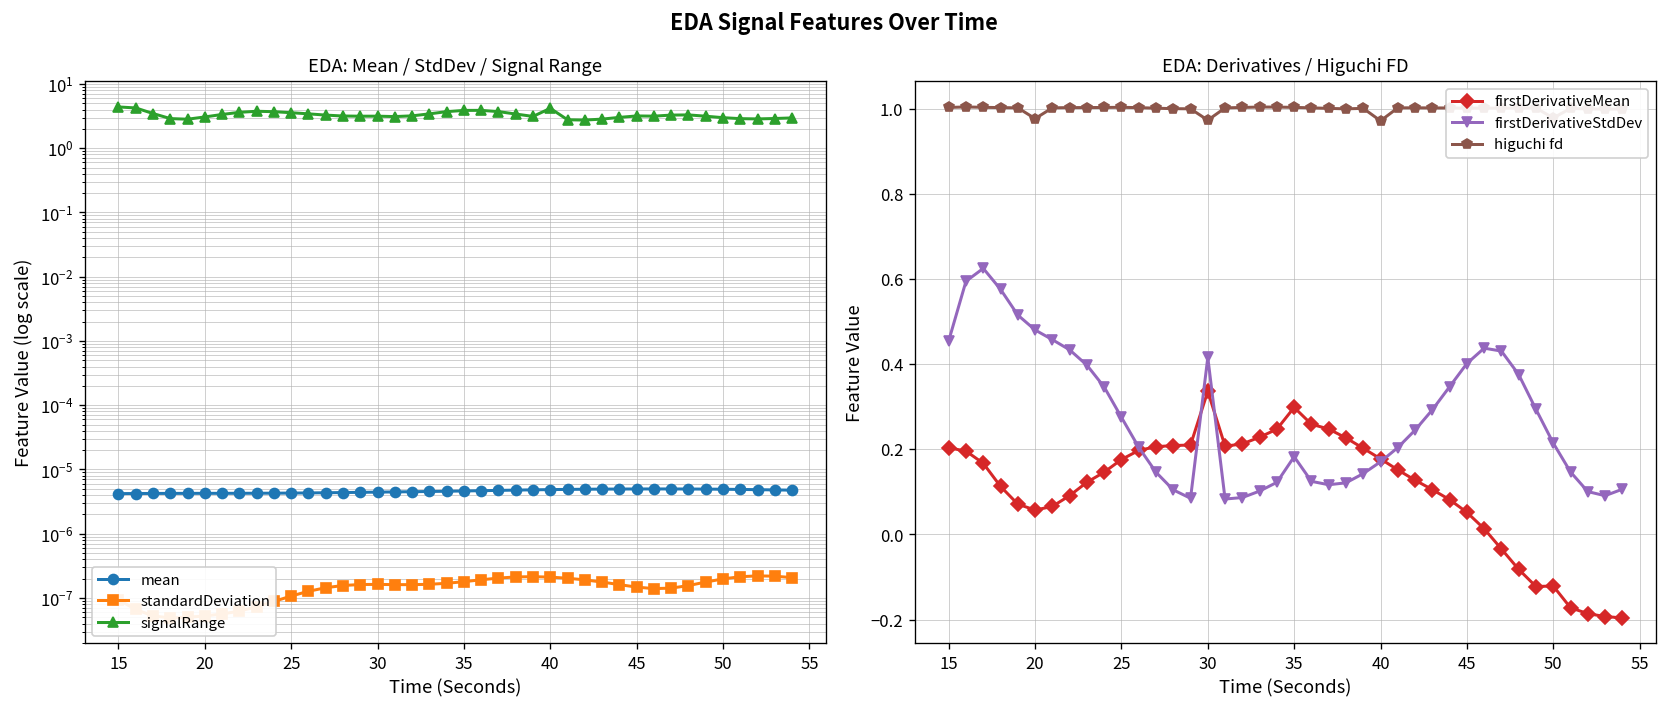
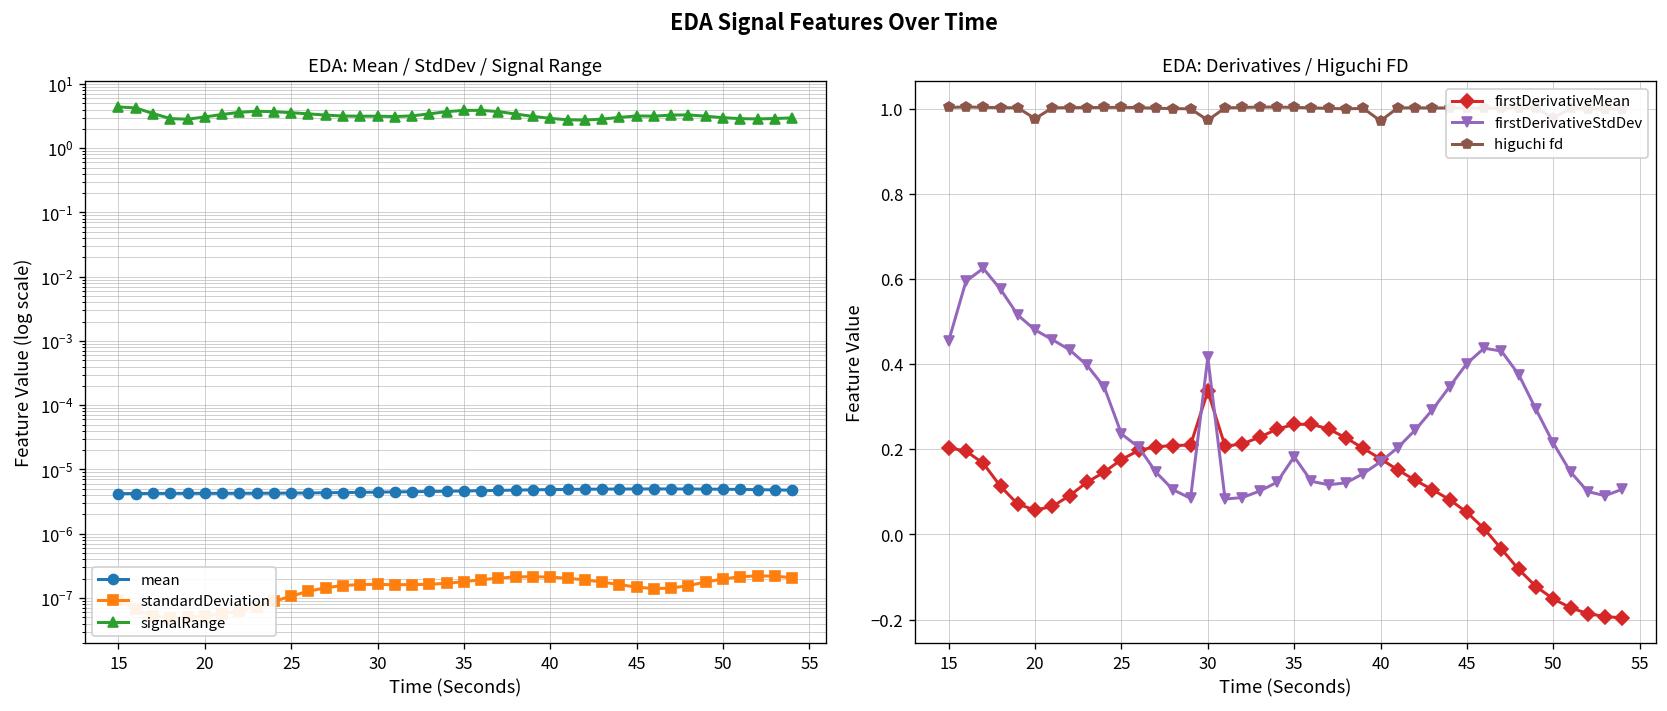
EDA: Mean / StdDev / Signal Range, signalRange, 40: 4 -> 3
EDA: Derivatives / Higuchi FD, firstDerivativeStdDev, 25: 0.27 -> 0.24
EDA: Derivatives / Higuchi FD, firstDerivativeMean, 35: 0.30 -> 0.26
EDA: Derivatives / Higuchi FD, firstDerivativeMean, 50: -0.12 -> -0.15
